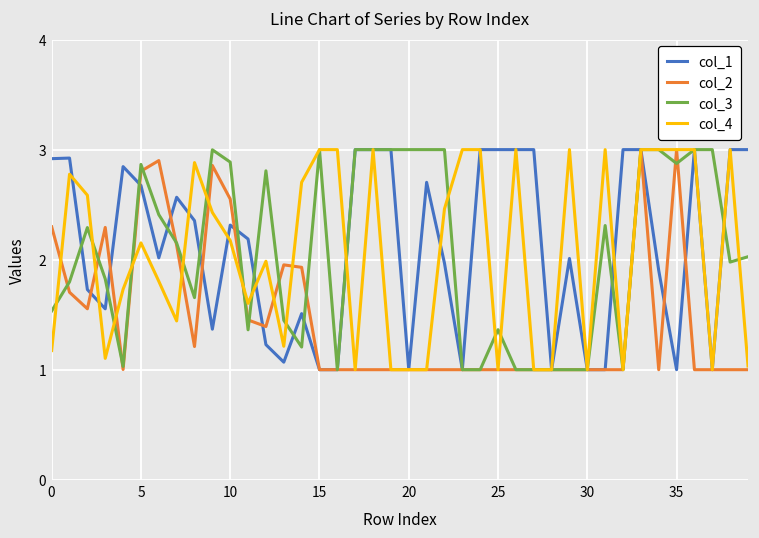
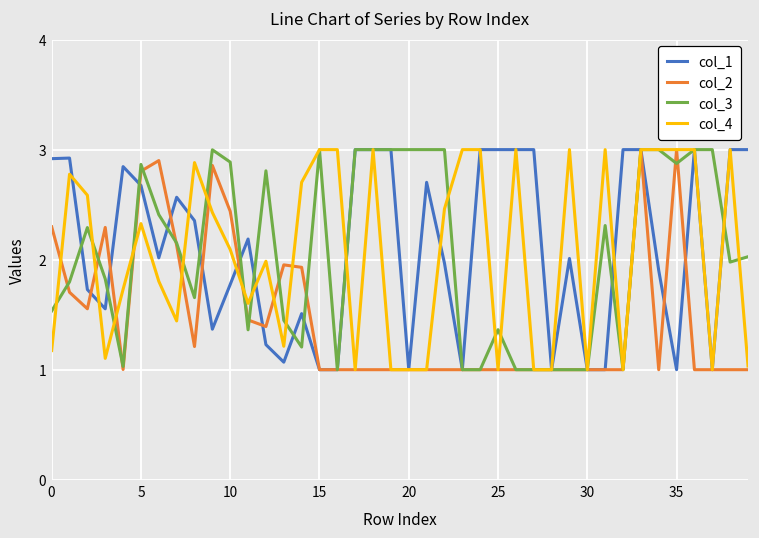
col_4, 5: 2.15 -> 2.33
col_1, 10: 2.31 -> 1.77
col_2, 10: 2.55 -> 2.44
col_4, 10: 2.17 -> 2.09
